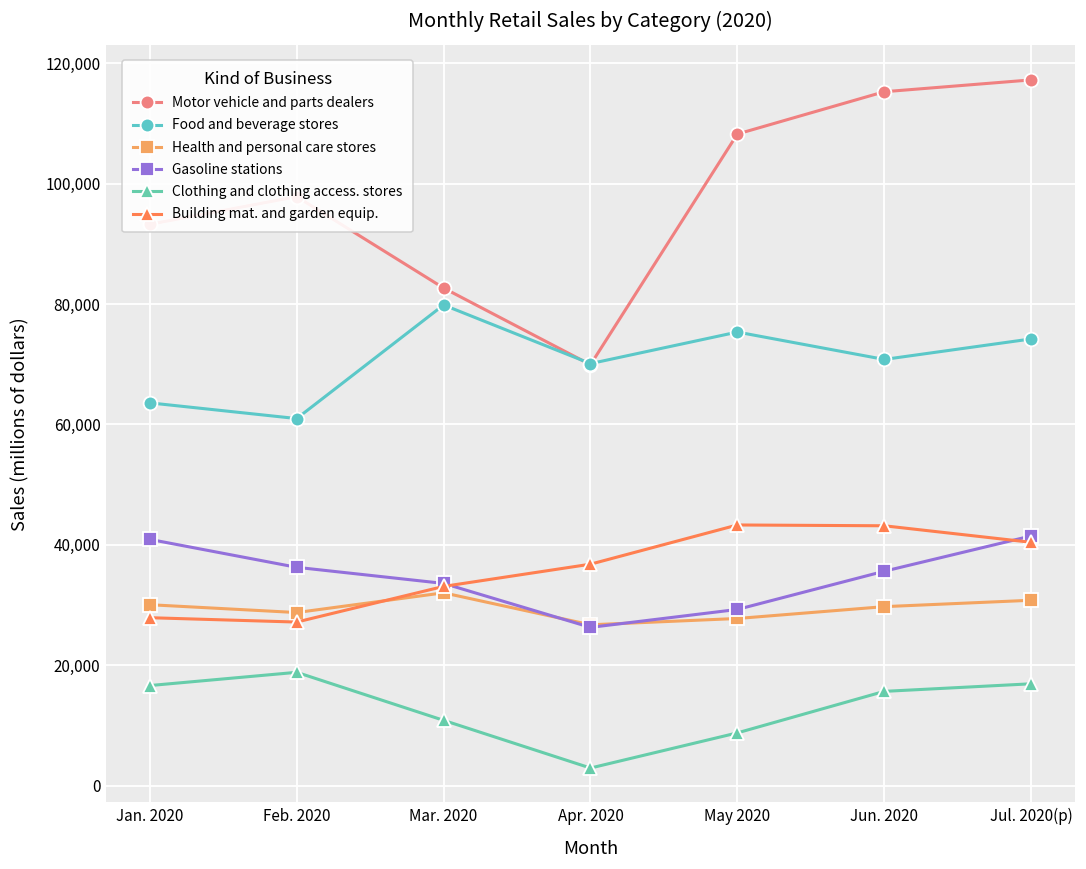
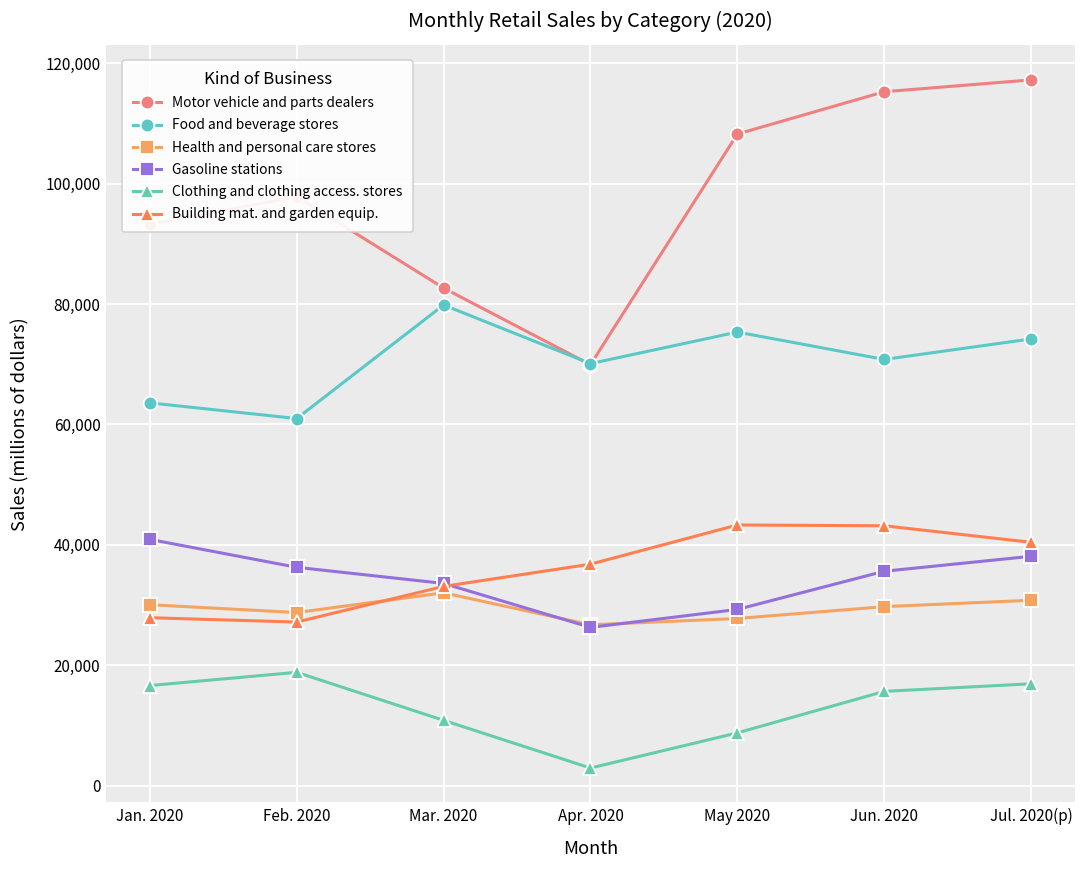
Gasoline stations, Jul. 2020(p): 41,000 -> 38,000
